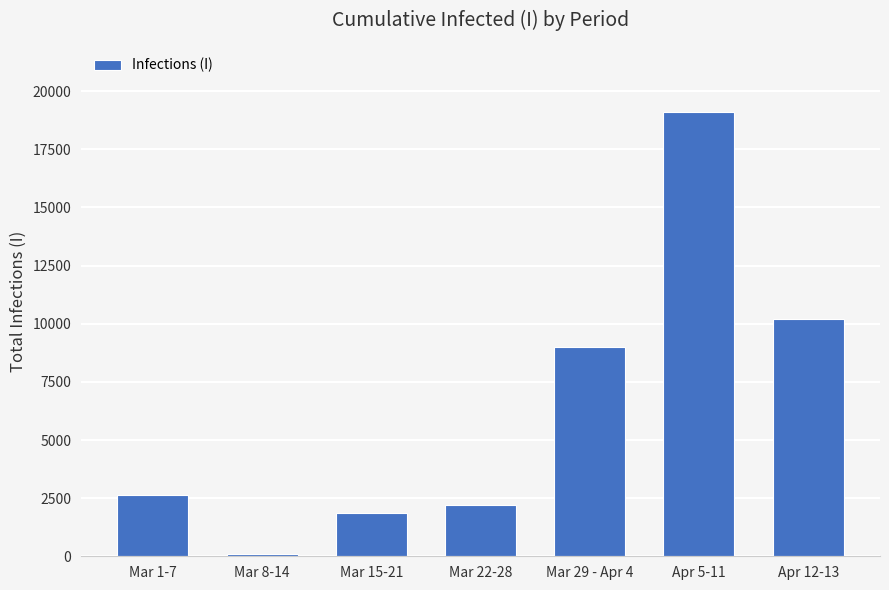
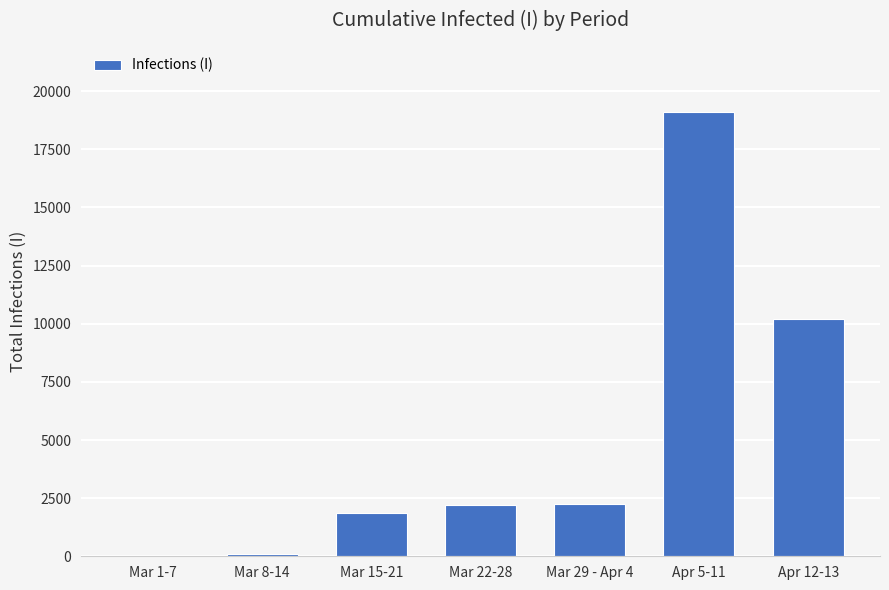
Mar 1-7: 2600 -> 0
Mar 29 - Apr 4: 9000 -> 2200
